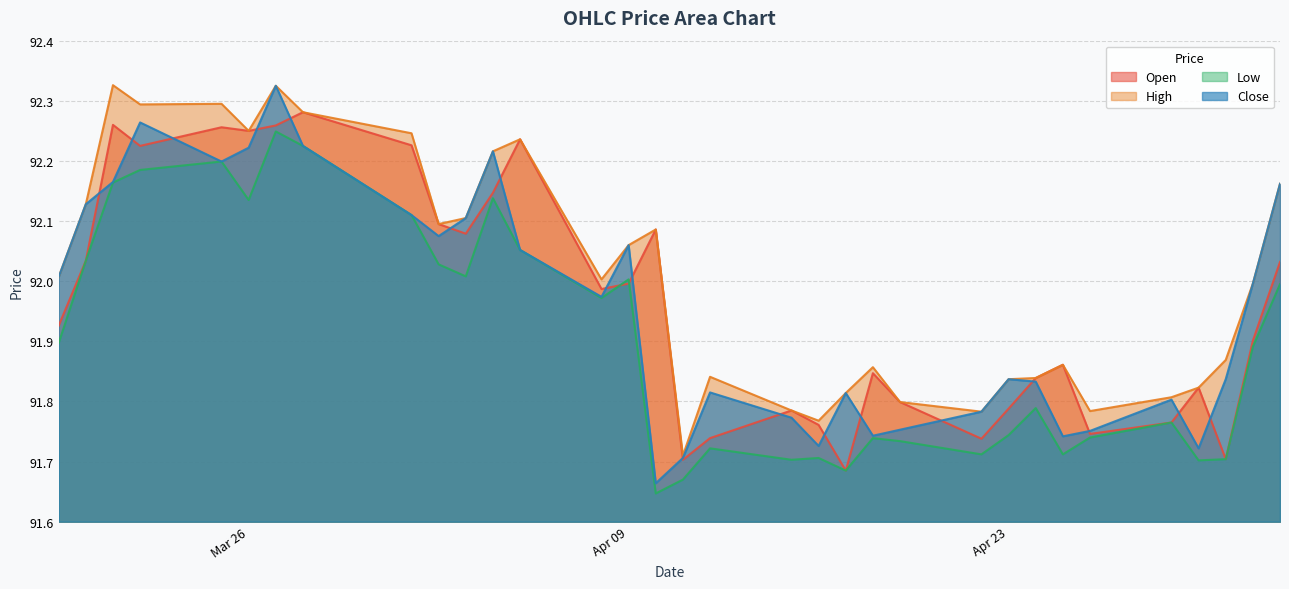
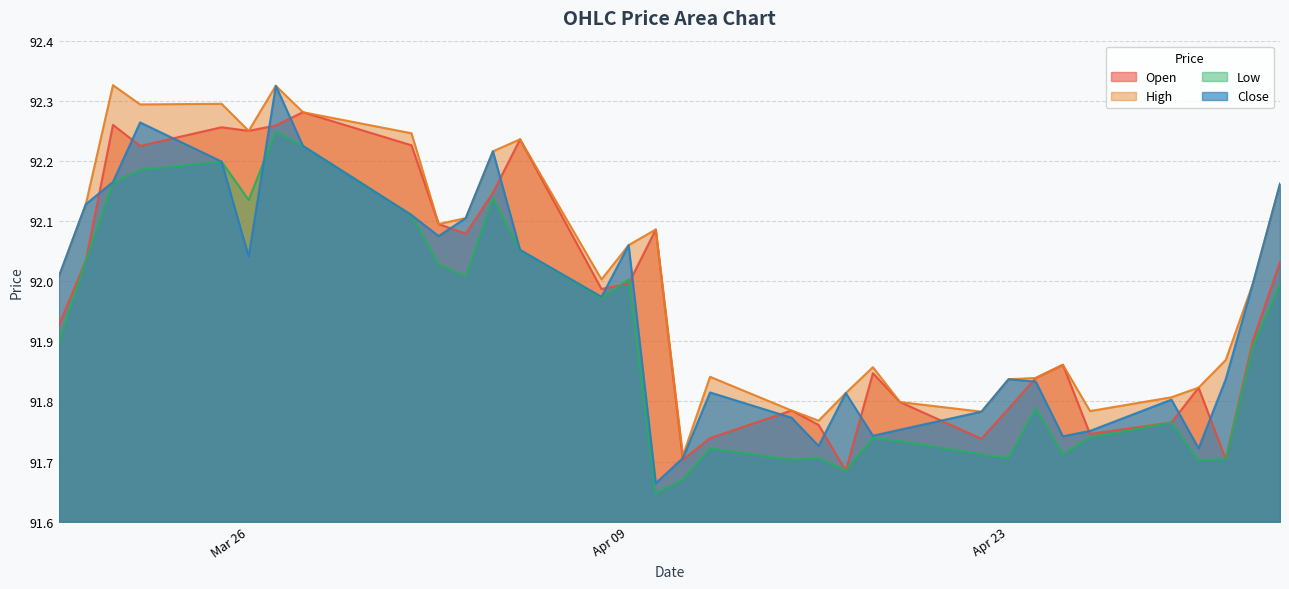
Close, Mar 26: 92.22 -> 92.04
Low, Apr 23: 91.74 -> 91.71
